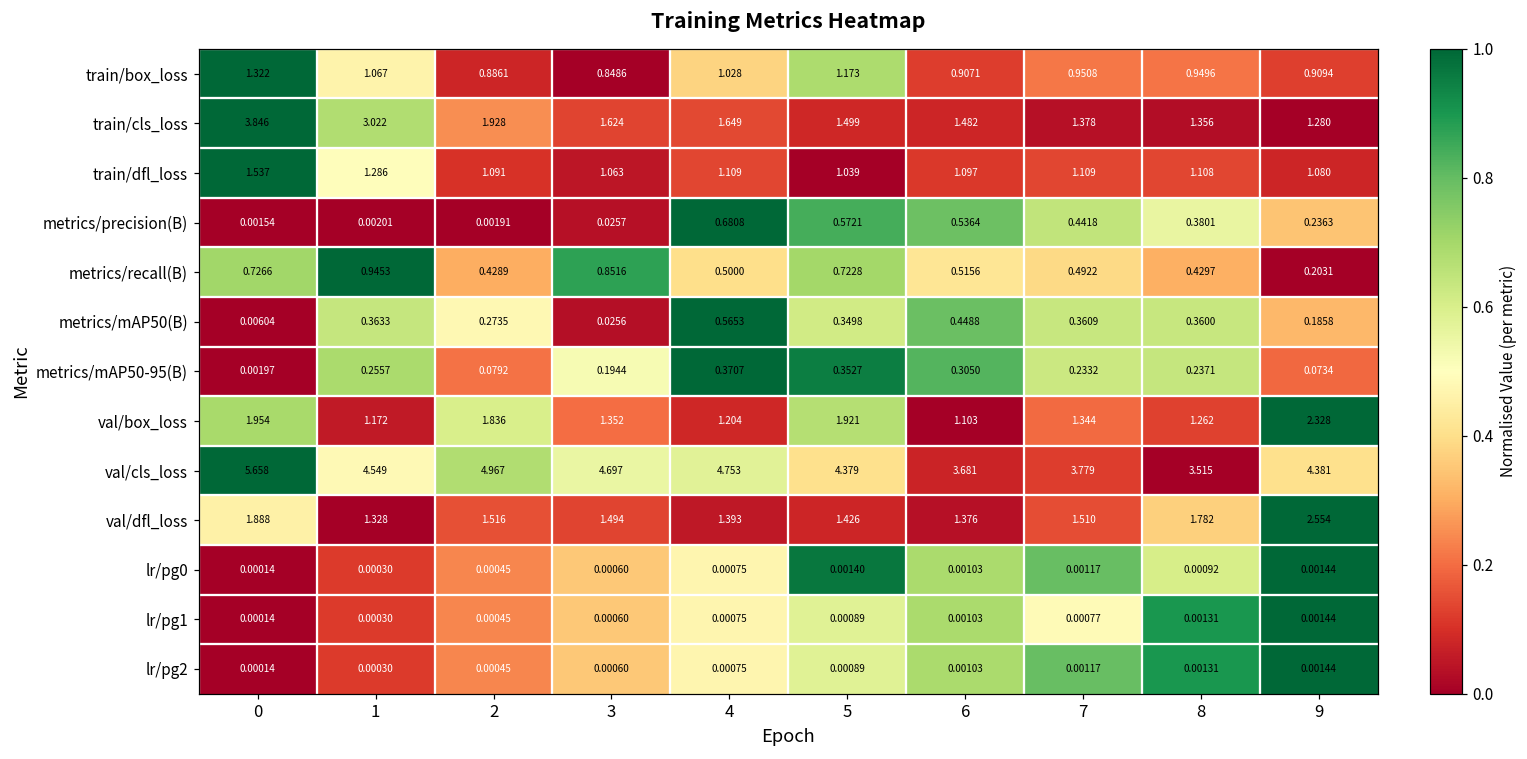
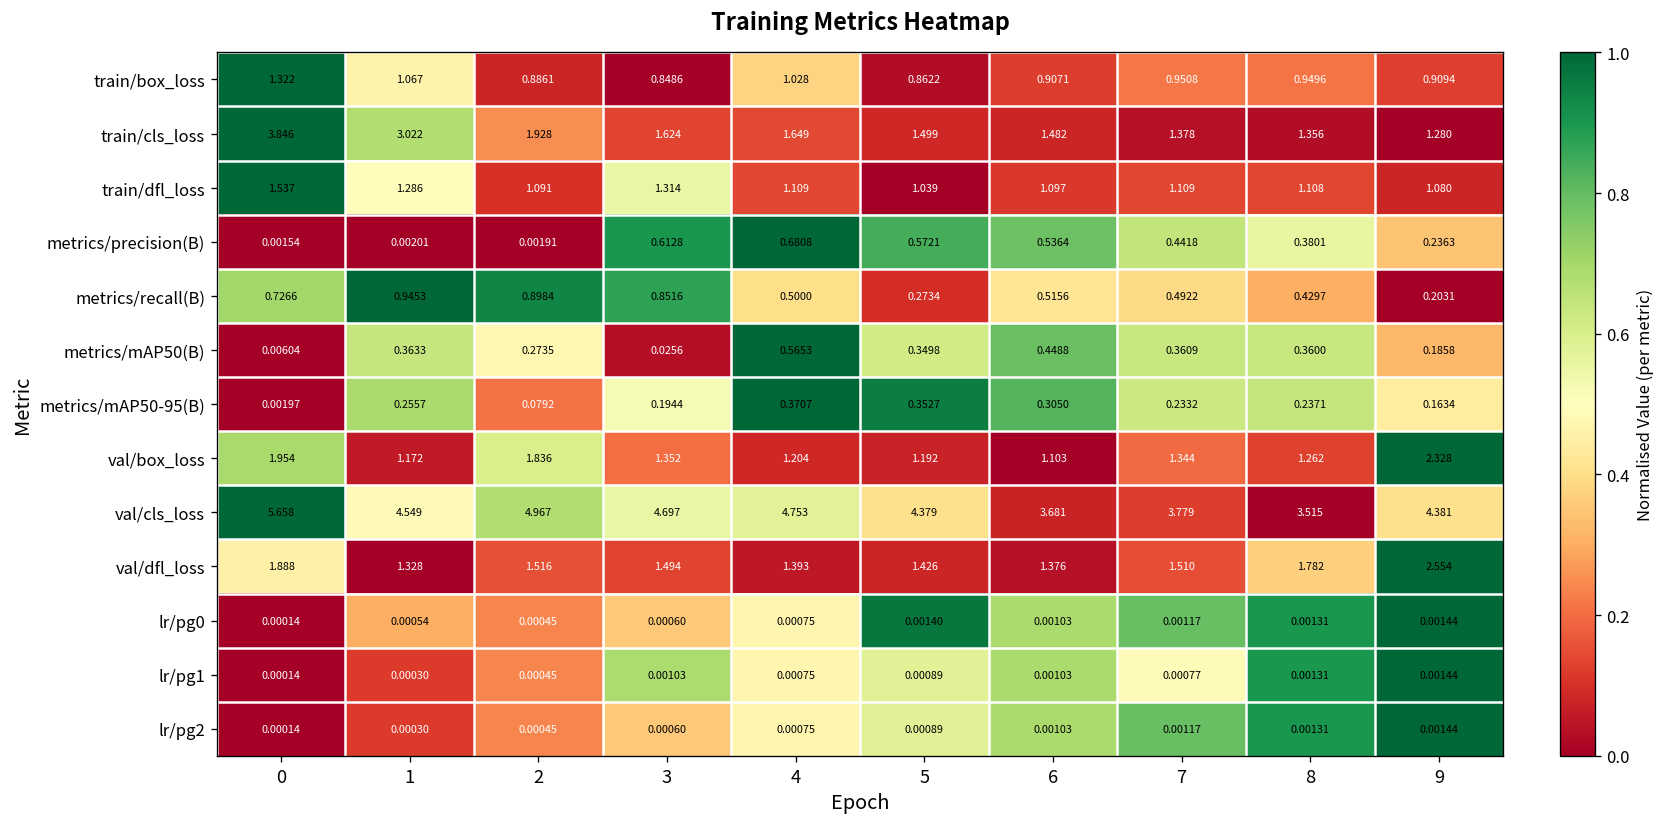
train/box_loss, 5: 1.173 -> 0.8622
train/dfl_loss, 3: 1.063 -> 1.314
metrics/precision(B), 3: 0.0257 -> 0.6128
metrics/recall(B), 2: 0.4289 -> 0.8984
metrics/recall(B), 5: 0.7228 -> 0.2734
metrics/mAP50-95(B), 9: 0.0734 -> 0.1634
val/box_loss, 5: 1.921 -> 1.192
lr/pg0, 1: 0.00030 -> 0.00054
lr/pg0, 8: 0.00092 -> 0.00131
lr/pg1, 3: 0.00060 -> 0.00103
